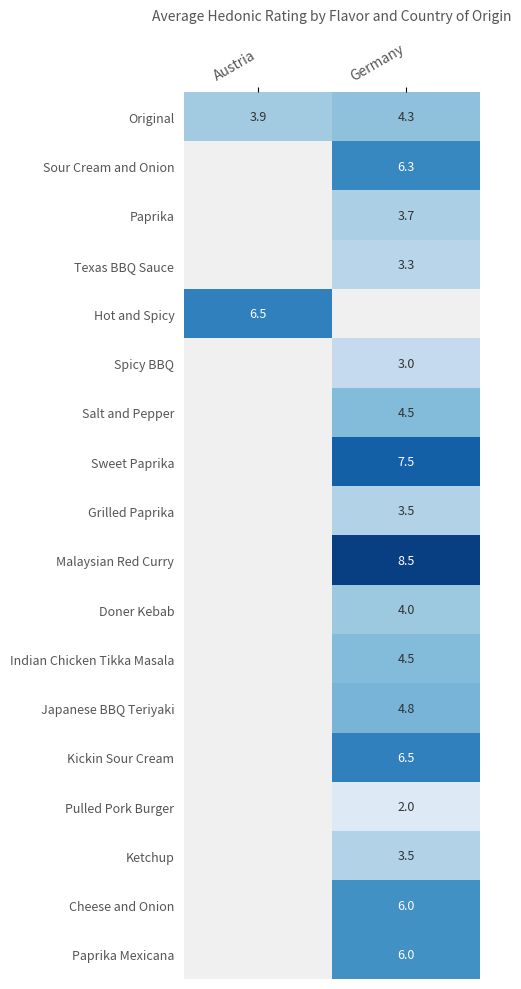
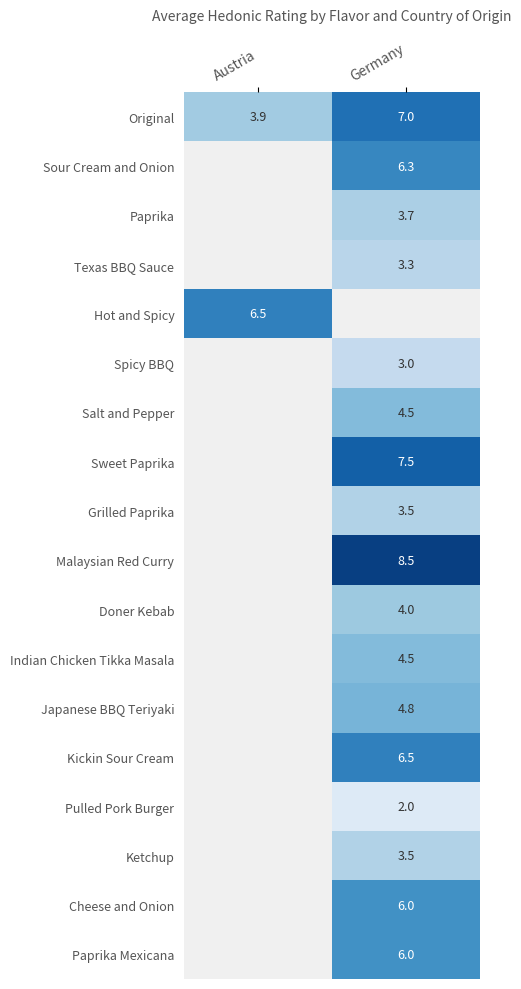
Original, Germany: 4.3 -> 7.0
